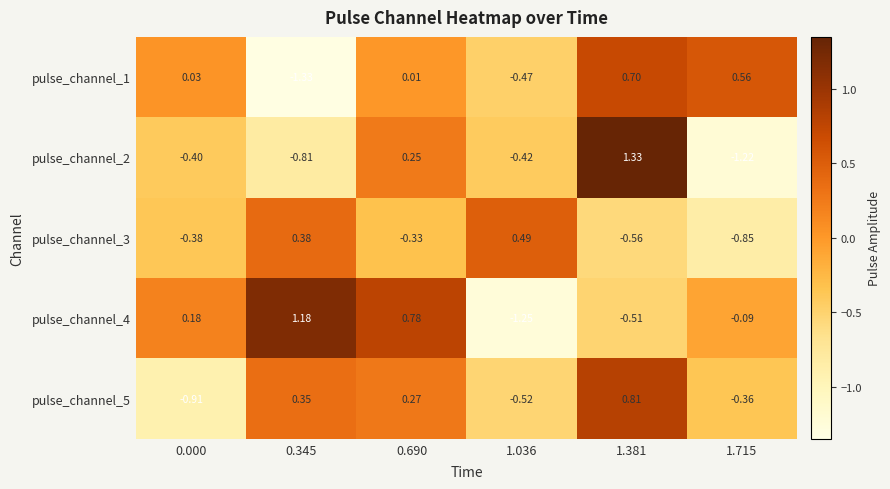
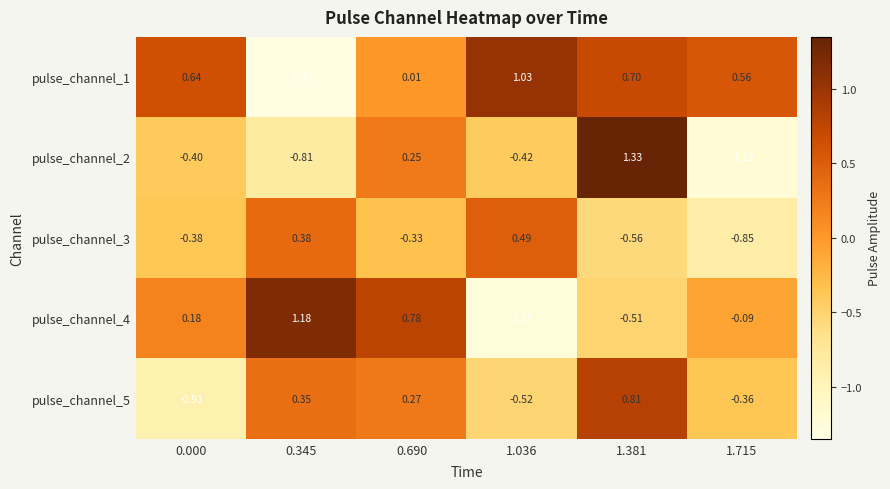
pulse_channel_1, 0.000: 0.03 -> 0.64
pulse_channel_1, 1.036: -0.47 -> 1.03
